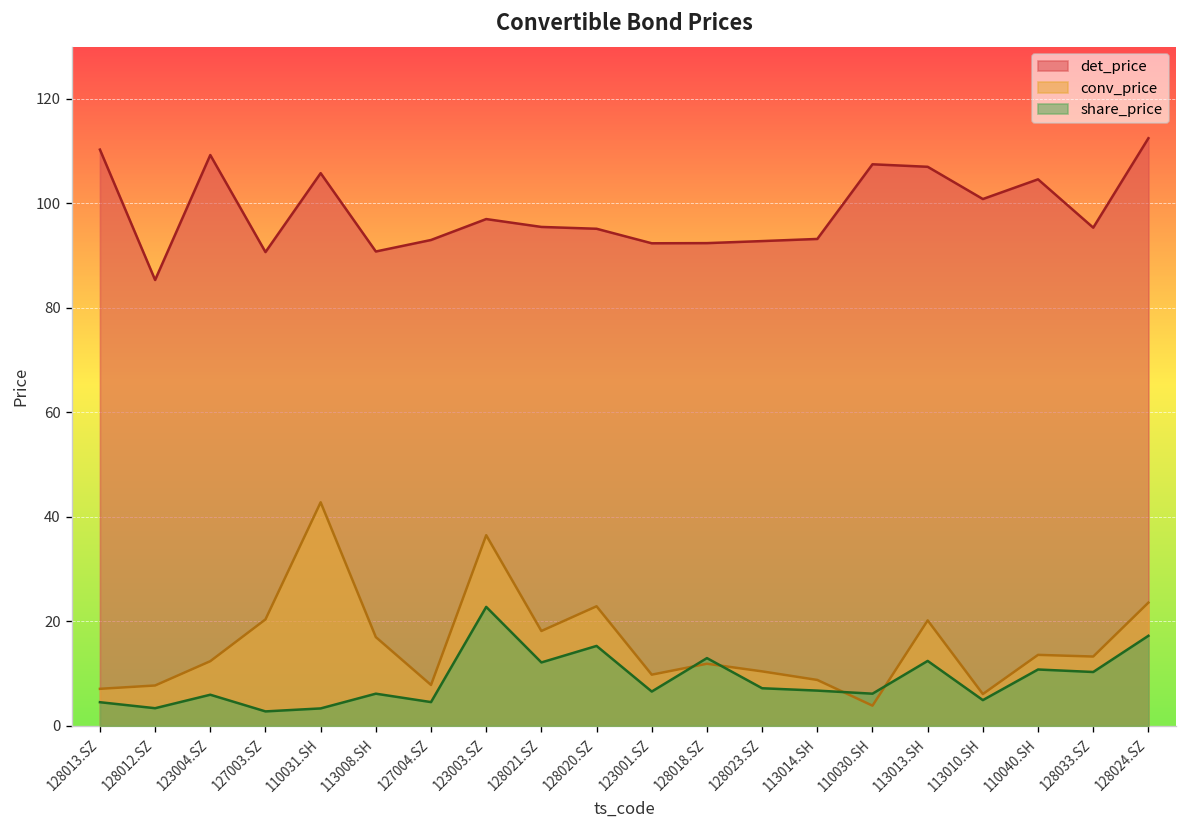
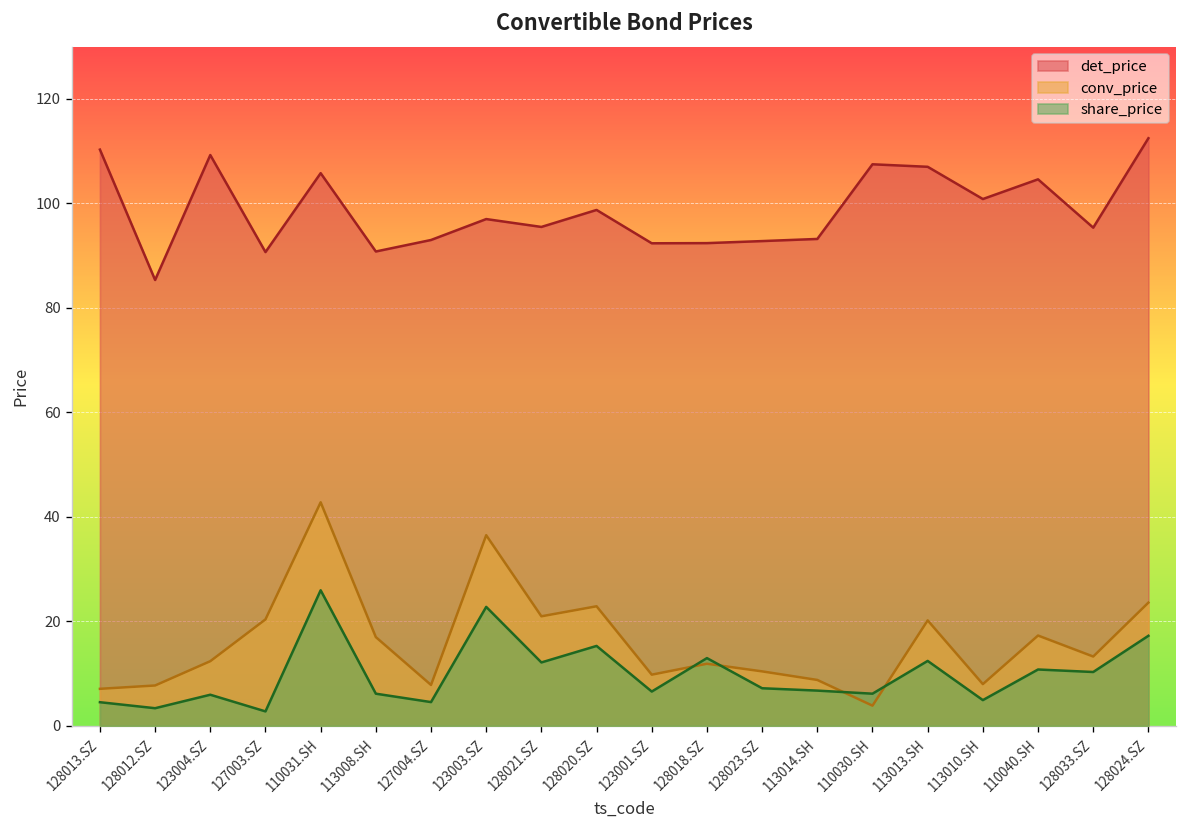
share_price, 110031.SH: 3 -> 26
conv_price, 128021.SZ: 18 -> 21
det_price, 128020.SZ: 95 -> 99
conv_price, 113010.SH: 6 -> 8
conv_price, 110040.SH: 14 -> 17
